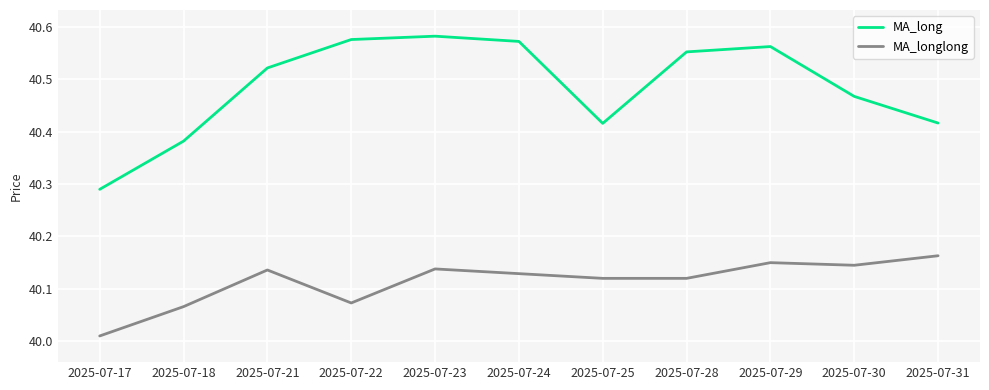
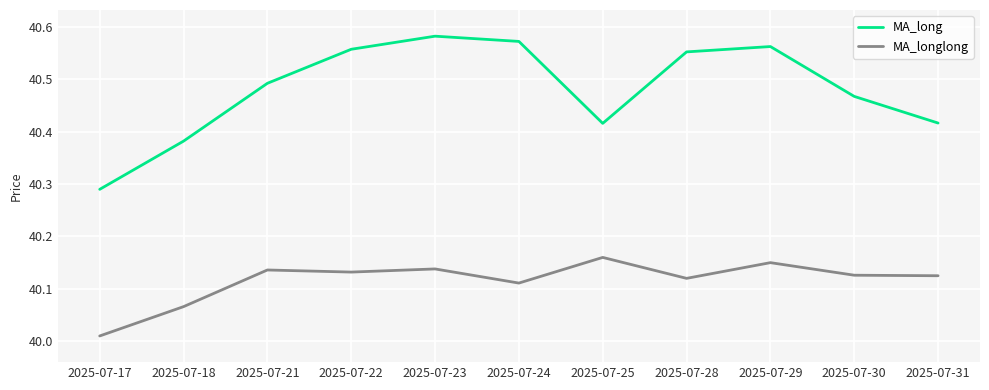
MA_long, 2025-07-21: 40.52 -> 40.49
MA_long, 2025-07-22: 40.58 -> 40.56
MA_longlong, 2025-07-22: 40.07 -> 40.13
MA_longlong, 2025-07-24: 40.13 -> 40.11
MA_longlong, 2025-07-25: 40.12 -> 40.16
MA_longlong, 2025-07-30: 40.15 -> 40.13
MA_longlong, 2025-07-31: 40.16 -> 40.13
